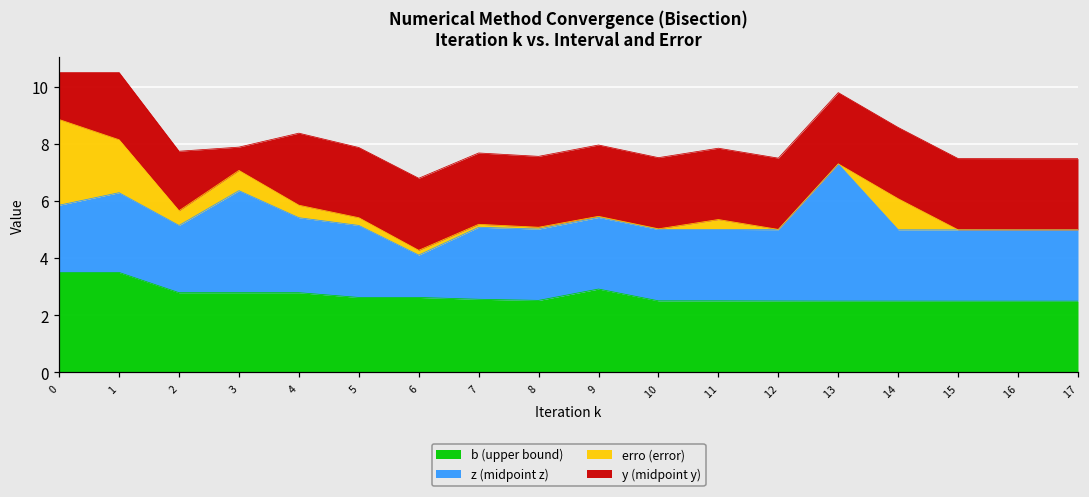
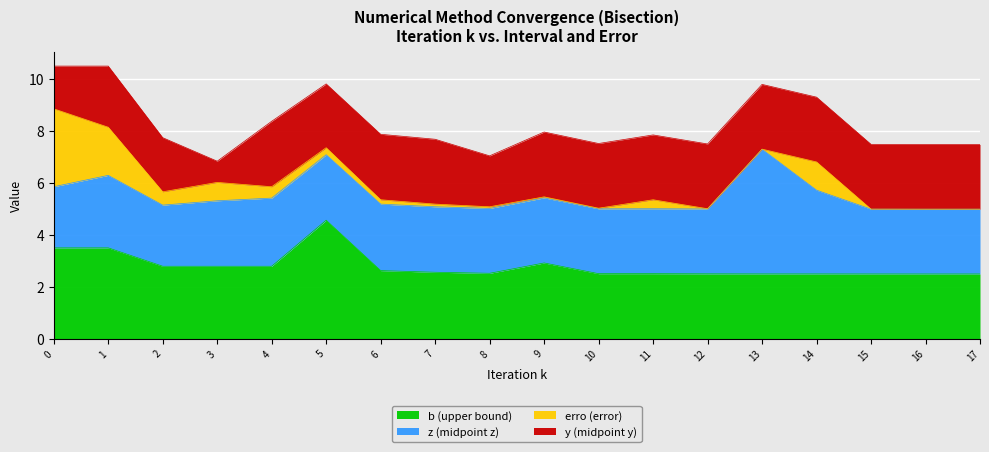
z (midpoint z), 3: 3.6 -> 2.5
b (upper bound), 5: 2.6 -> 4.6
z (midpoint z), 6: 1.5 -> 2.6
y (midpoint y), 8: 2.5 -> 2.0
z (midpoint z), 14: 2.5 -> 3.2
